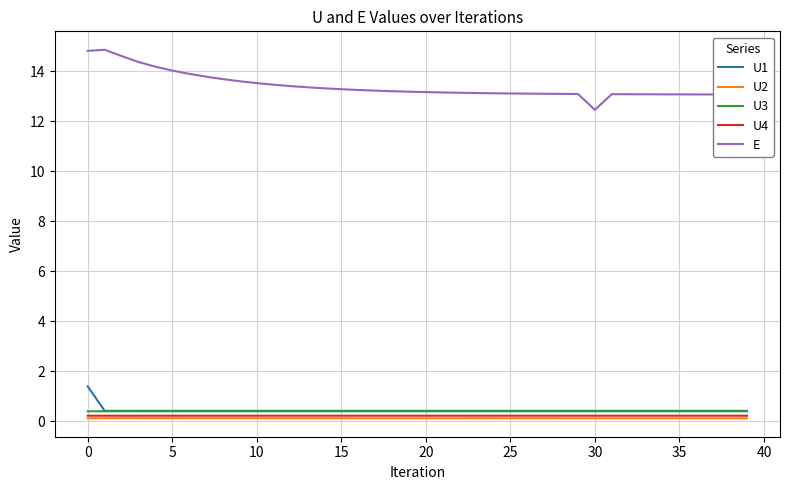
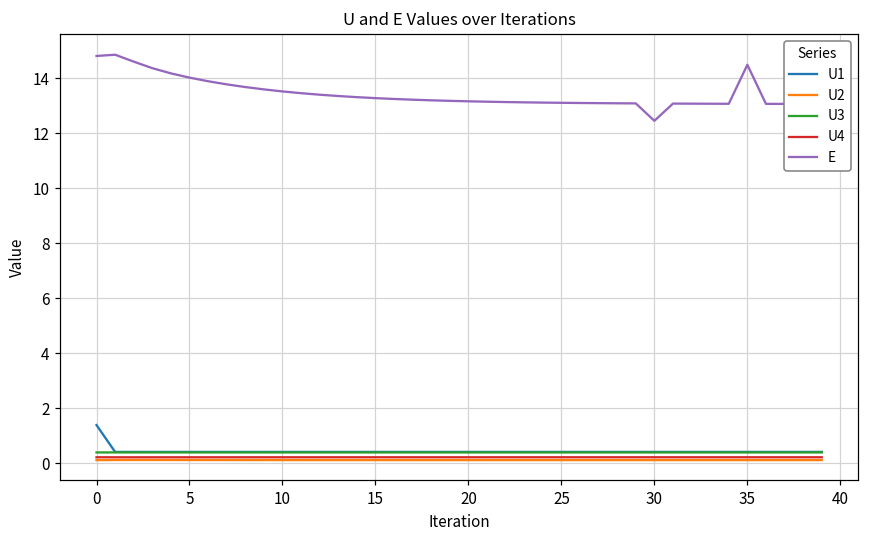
E, 35: 13.1 -> 14.5
